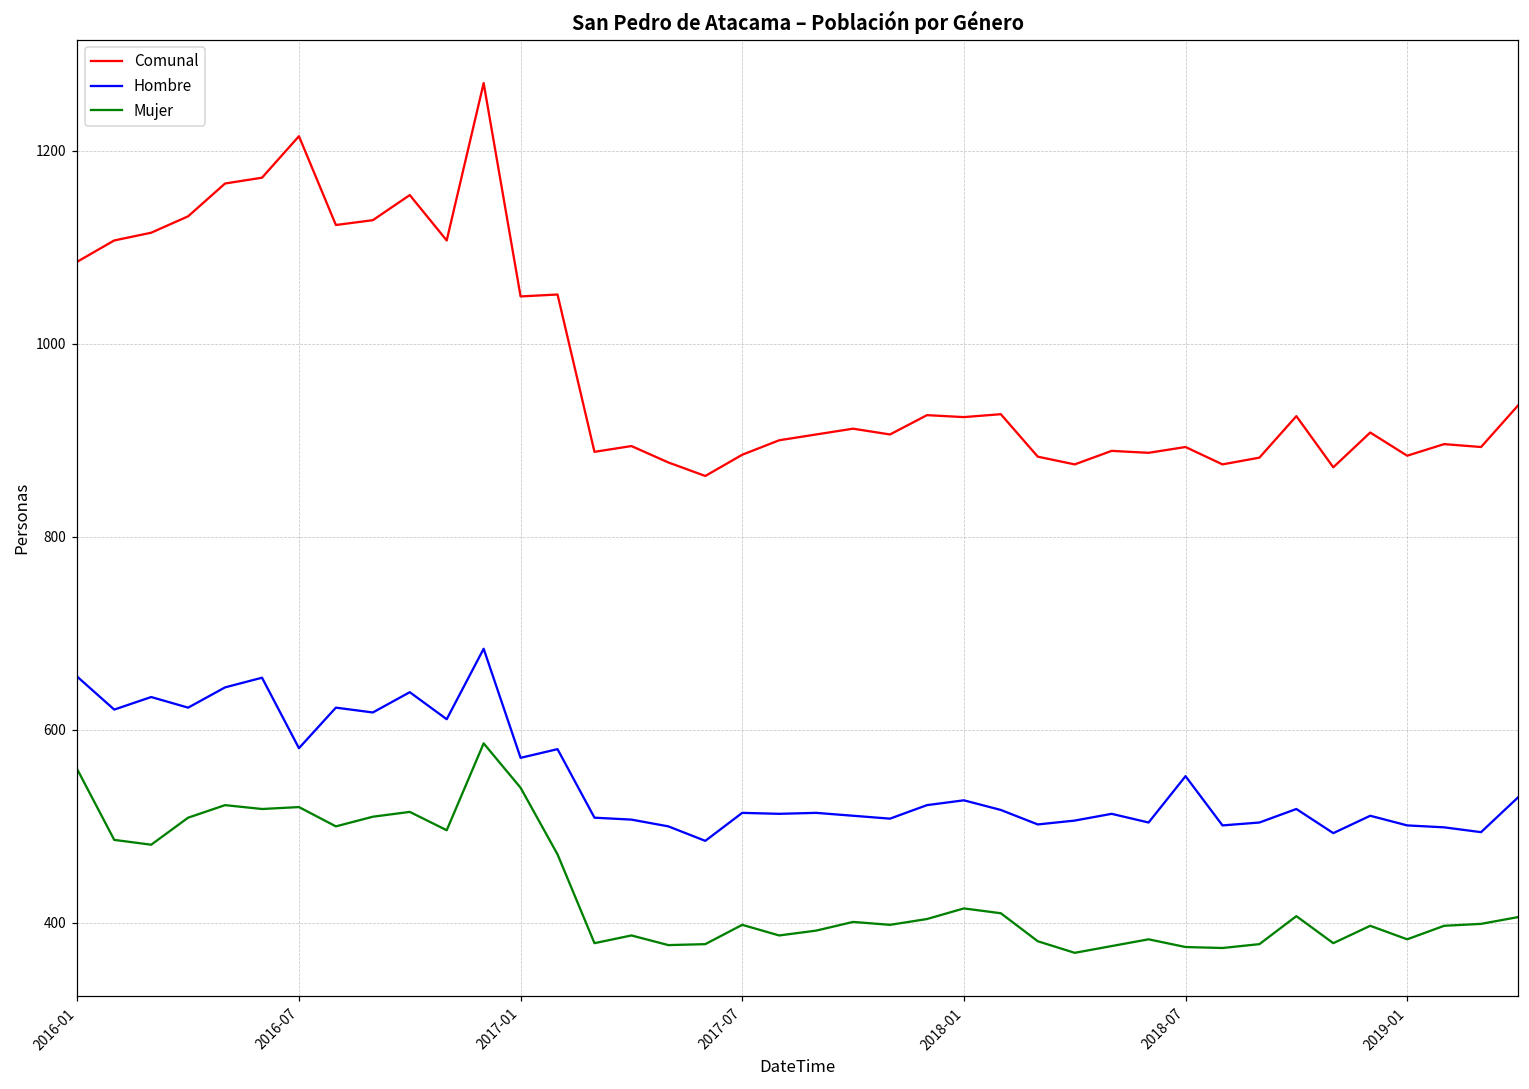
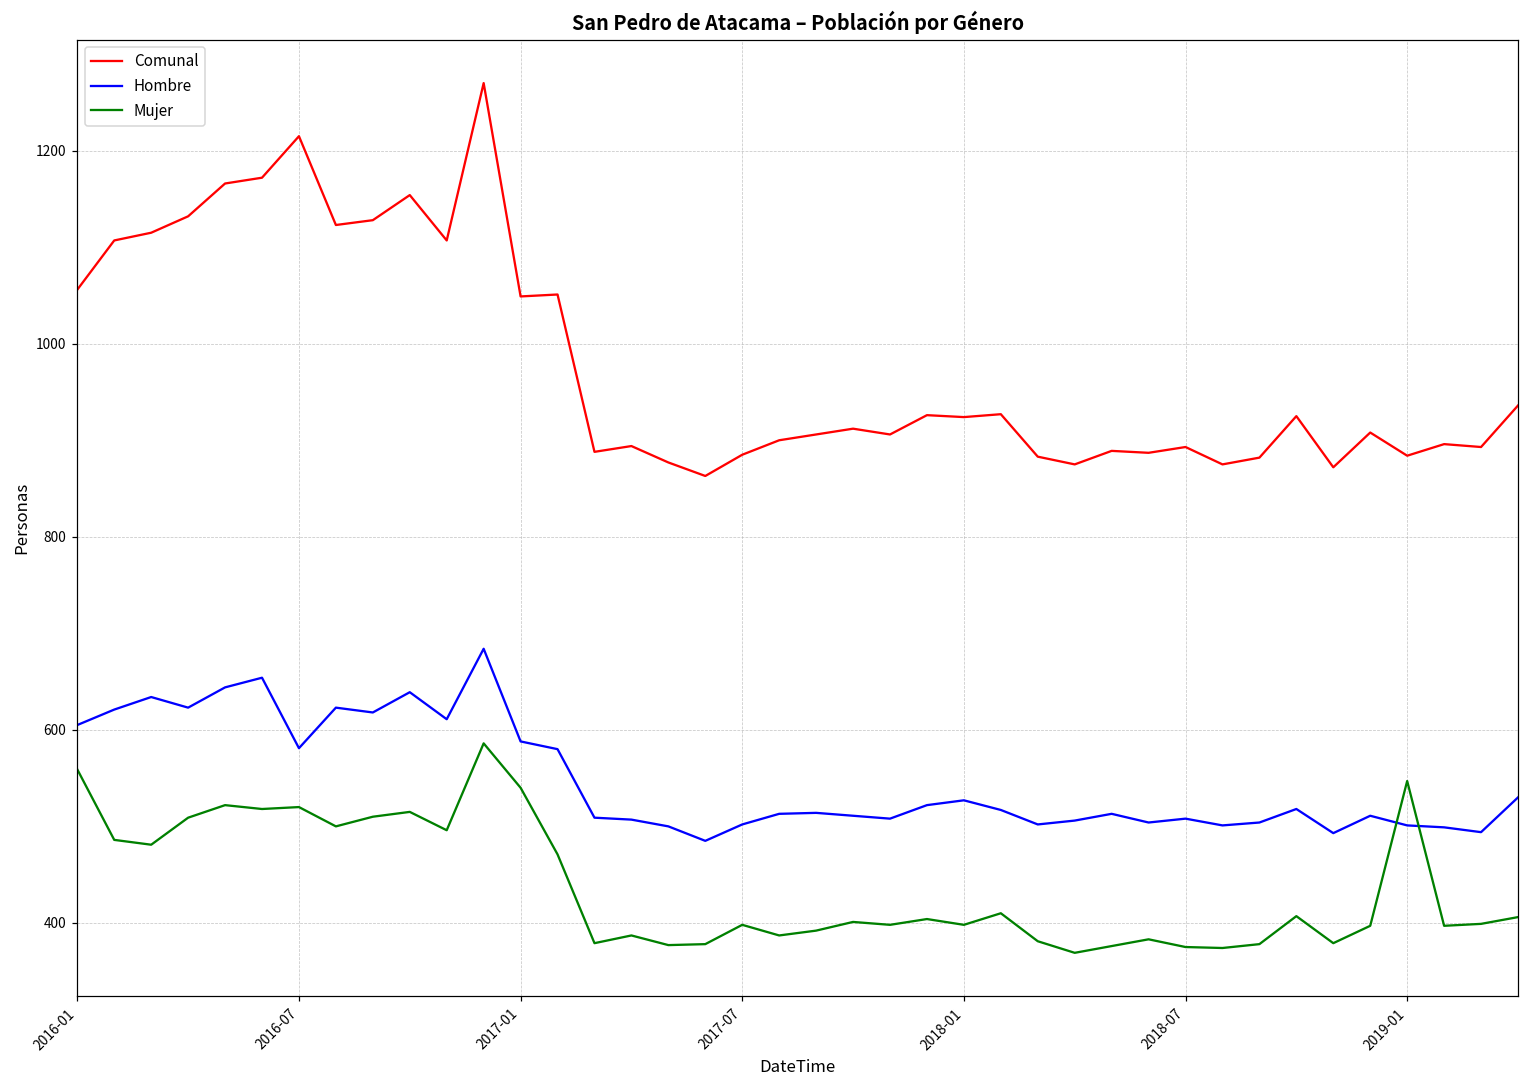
Comunal, 2016-01: 1090 -> 1060
Hombre, 2016-01: 660 -> 610
Hombre, 2017-01: 570 -> 590
Hombre, 2017-07: 510 -> 500
Mujer, 2018-01: 420 -> 400
Hombre, 2018-07: 550 -> 510
Mujer, 2019-01: 380 -> 550
